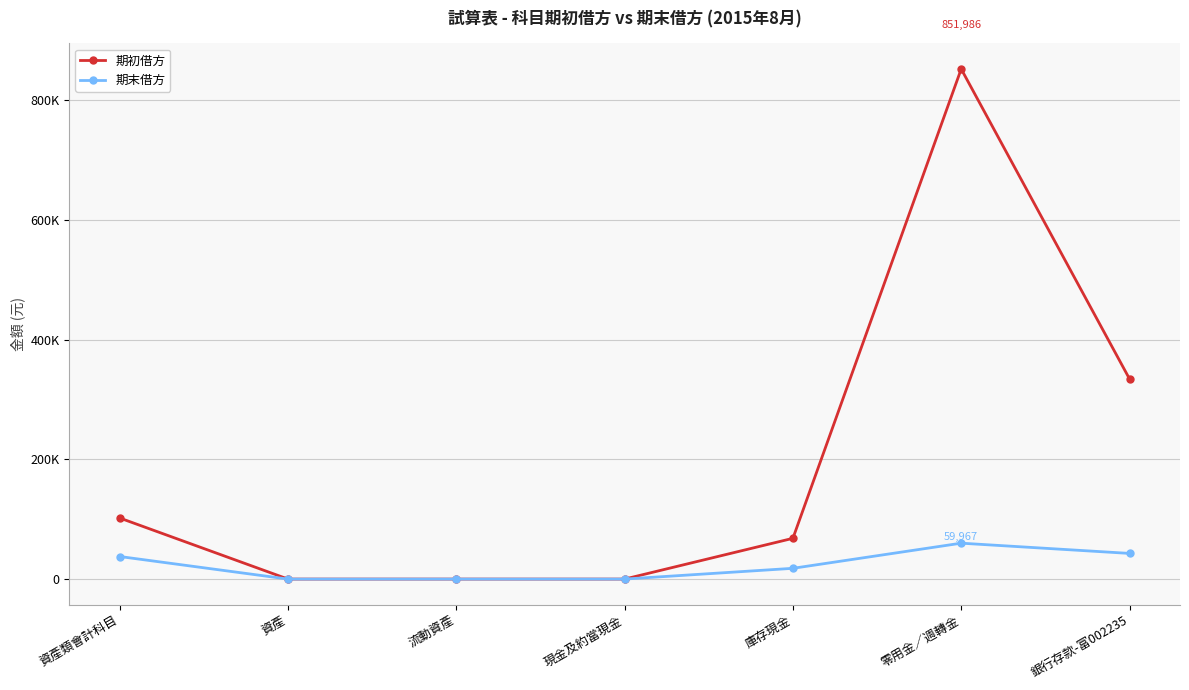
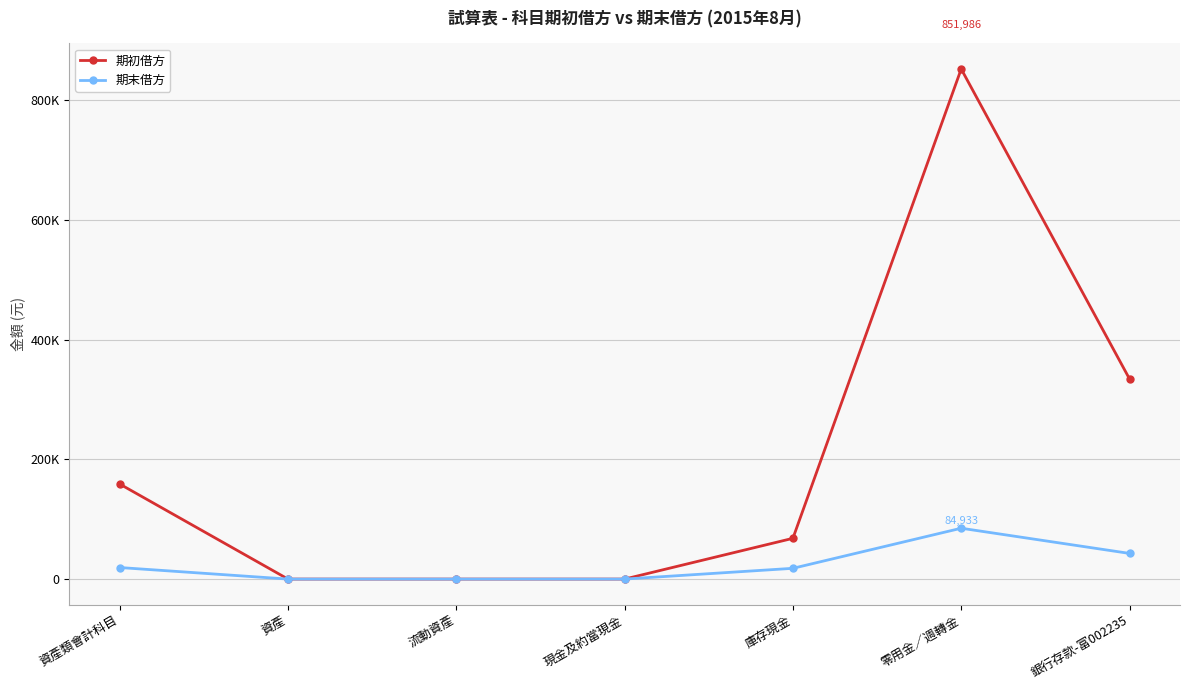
期初借方, 資產類會計科目: 100000 -> 160000
期末借方, 資產類會計科目: 40000 -> 20000
期末借方, 零用金／週轉金: 59,967 -> 84,933
